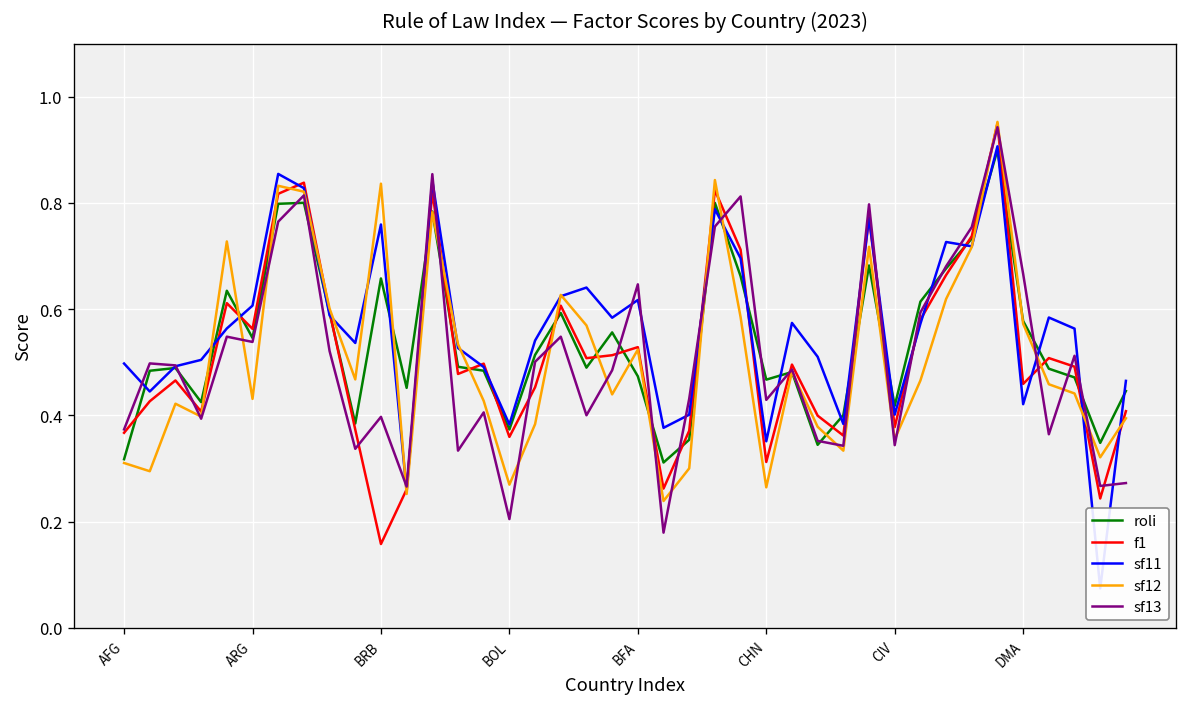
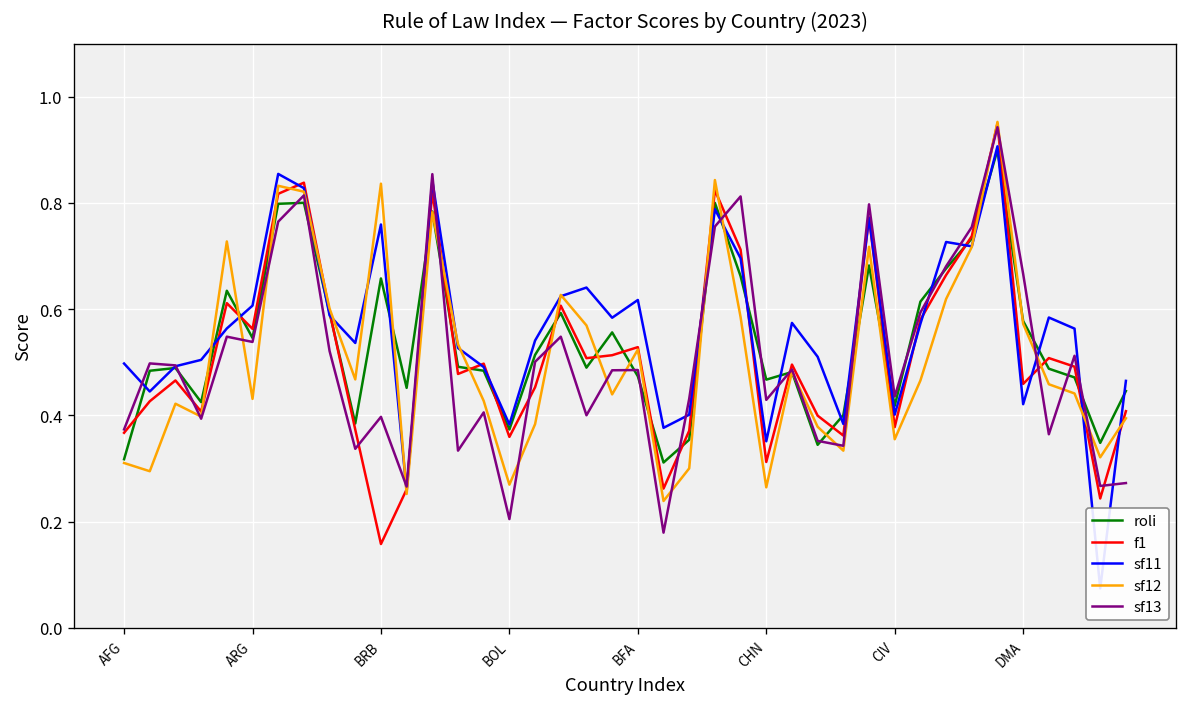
sf13, BFA: 0.65 -> 0.49
sf13, CIV: 0.34 -> 0.44
